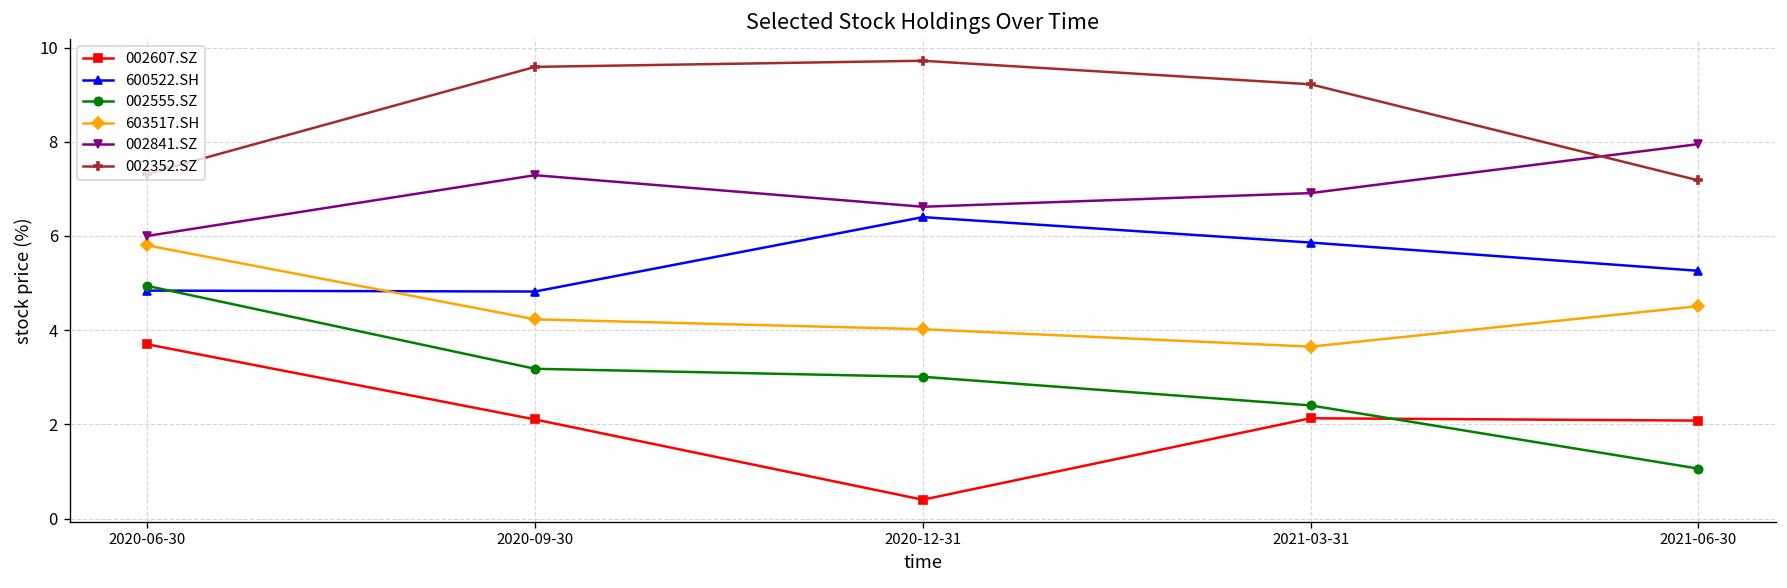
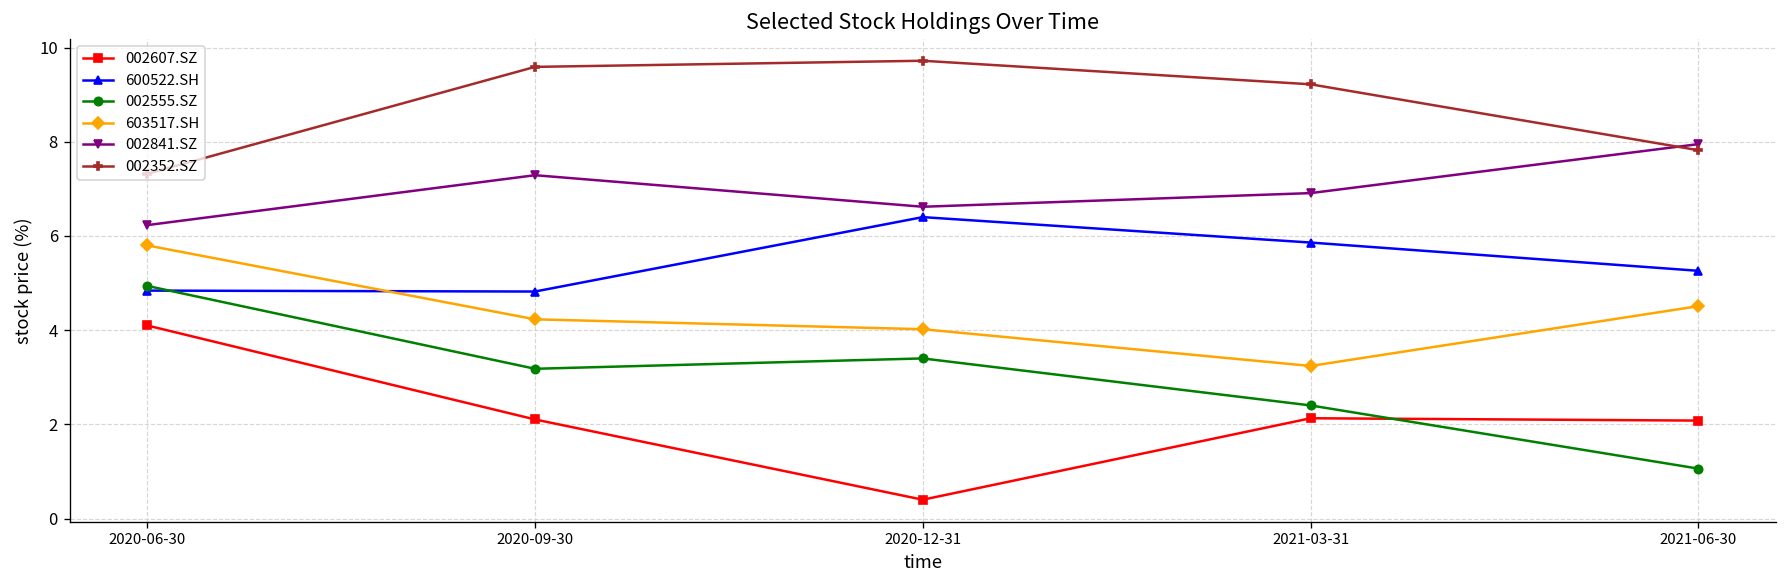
002607.SZ, 2020-06-30: 3.7 -> 4.1
002841.SZ, 2020-06-30: 6.0 -> 6.2
002555.SZ, 2020-12-31: 3.0 -> 3.4
603517.SH, 2021-03-31: 3.7 -> 3.2
002352.SZ, 2021-06-30: 7.2 -> 7.8
